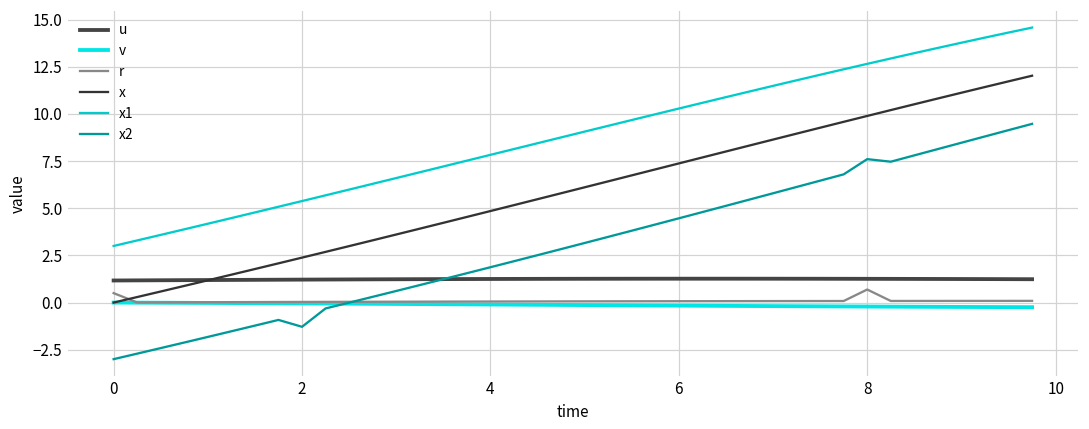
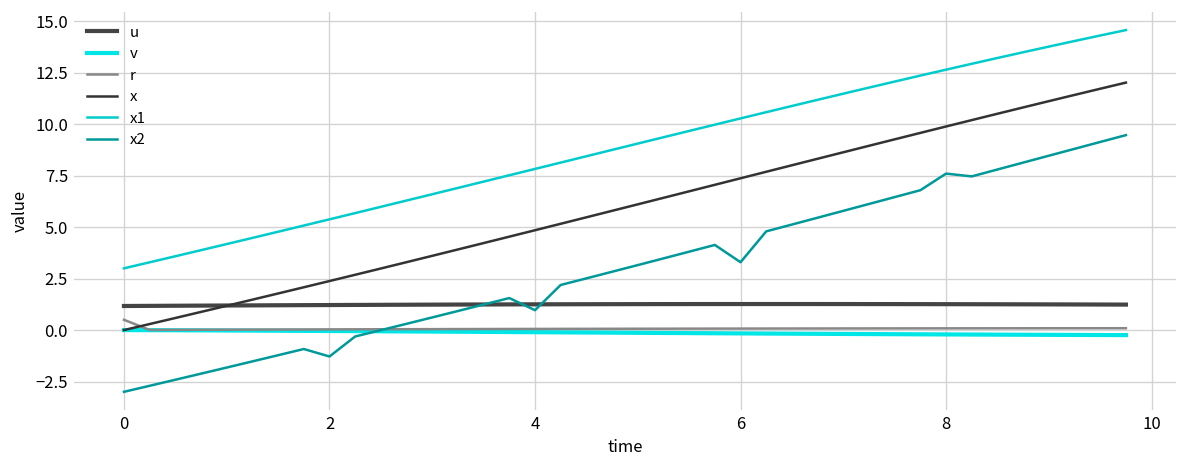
x2, 4: 1.9 -> 1.0
x2, 6: 4.5 -> 3.3
r, 8: 0.7 -> 0.1
